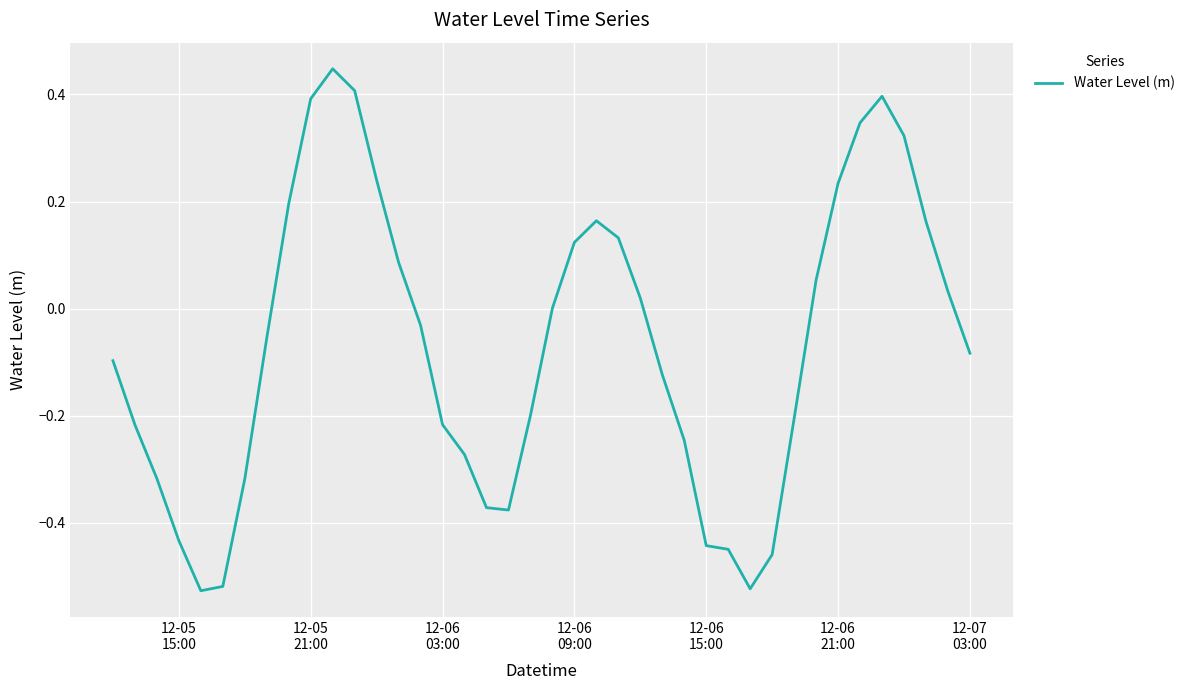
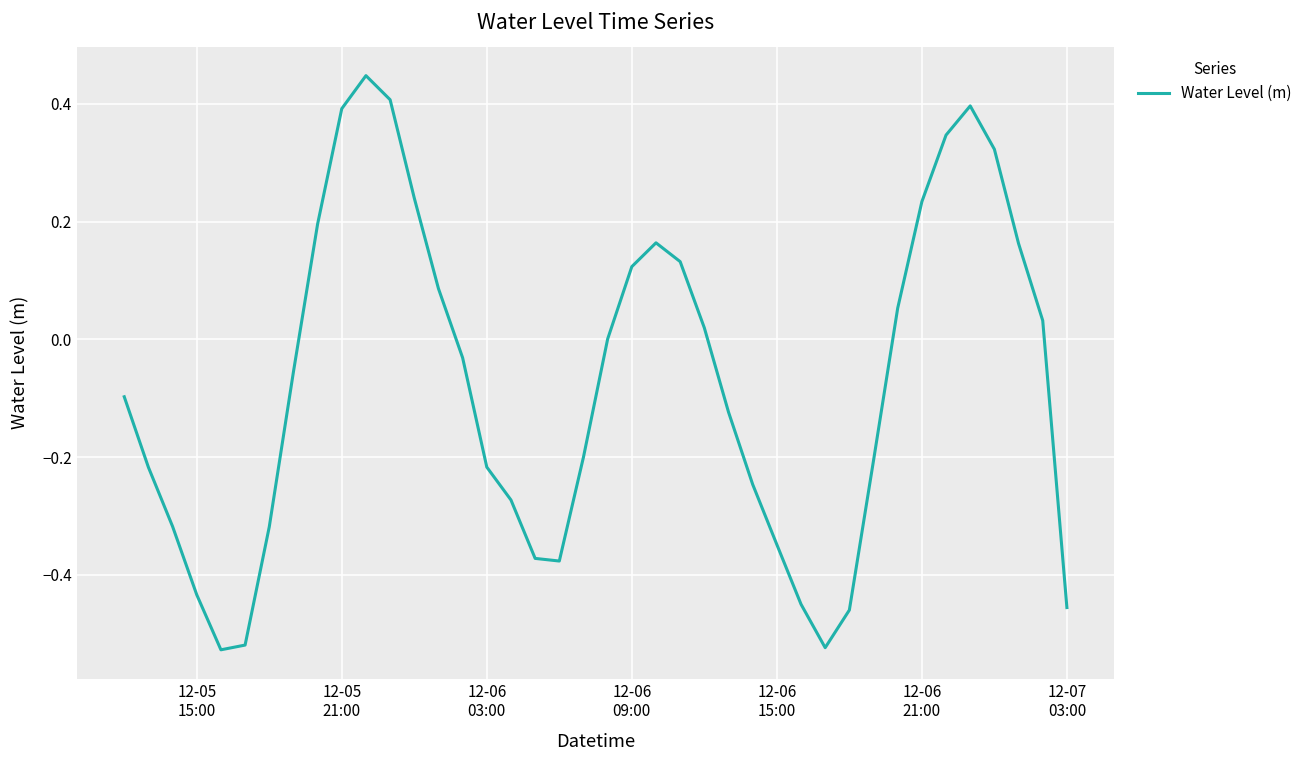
12-06 15:00: -0.44 -> -0.35
12-07 03:00: -0.08 -> -0.46
